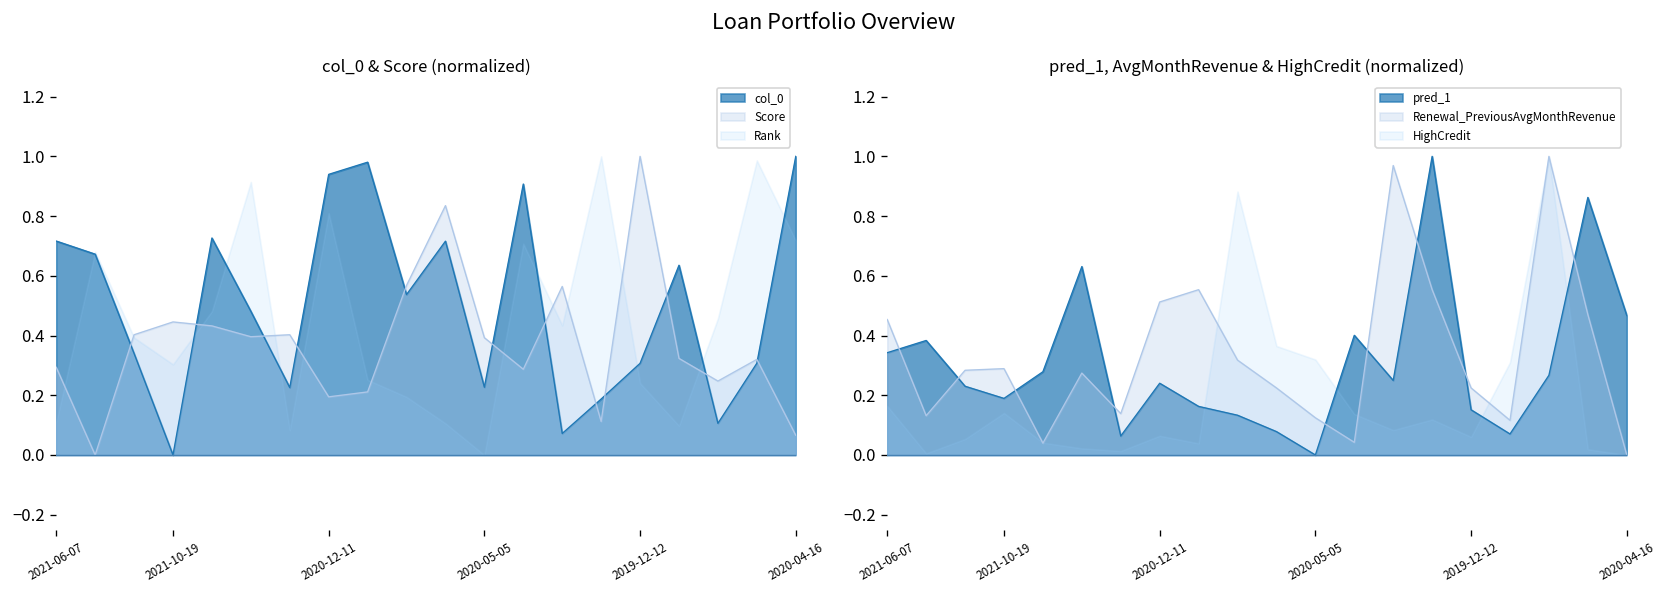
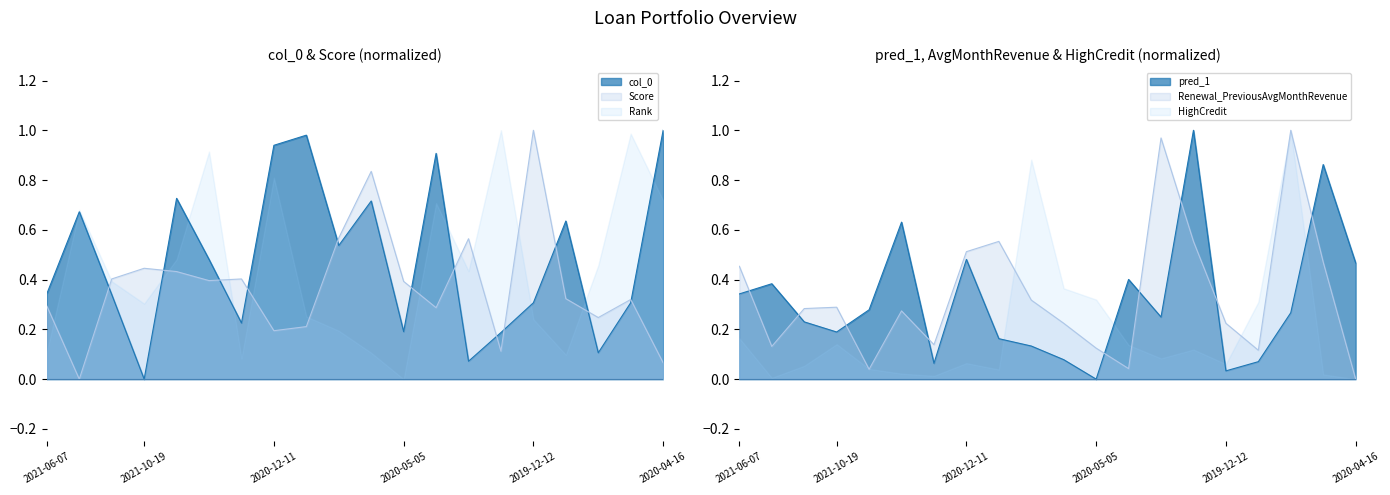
col_0 & Score (normalized), col_0, 2021-06-07: 0.72 -> 0.34
col_0 & Score (normalized), col_0, 2020-05-05: 0.23 -> 0.19
pred_1, AvgMonthRevenue & HighCredit (normalized), pred_1, 2020-12-11: 0.24 -> 0.48
pred_1, AvgMonthRevenue & HighCredit (normalized), pred_1, 2019-12-12: 0.15 -> 0.03
